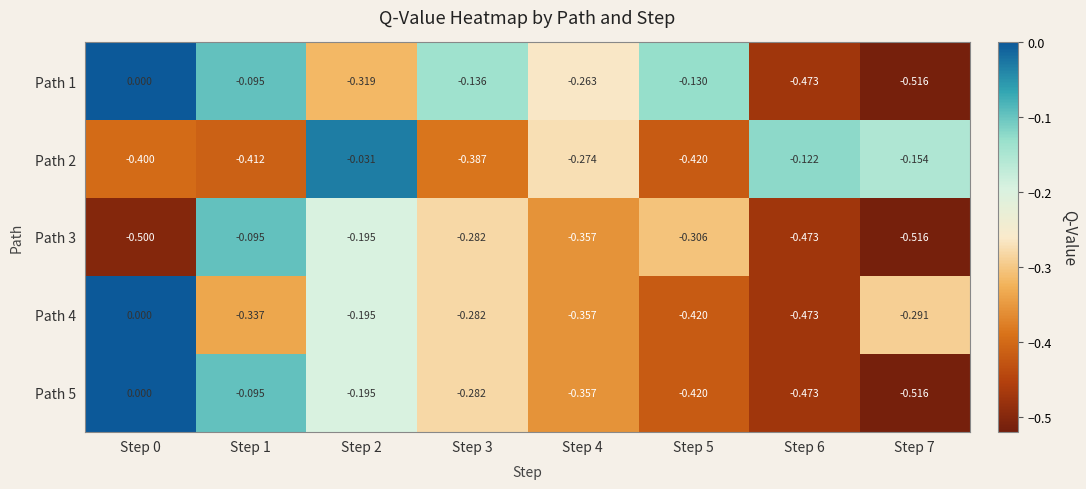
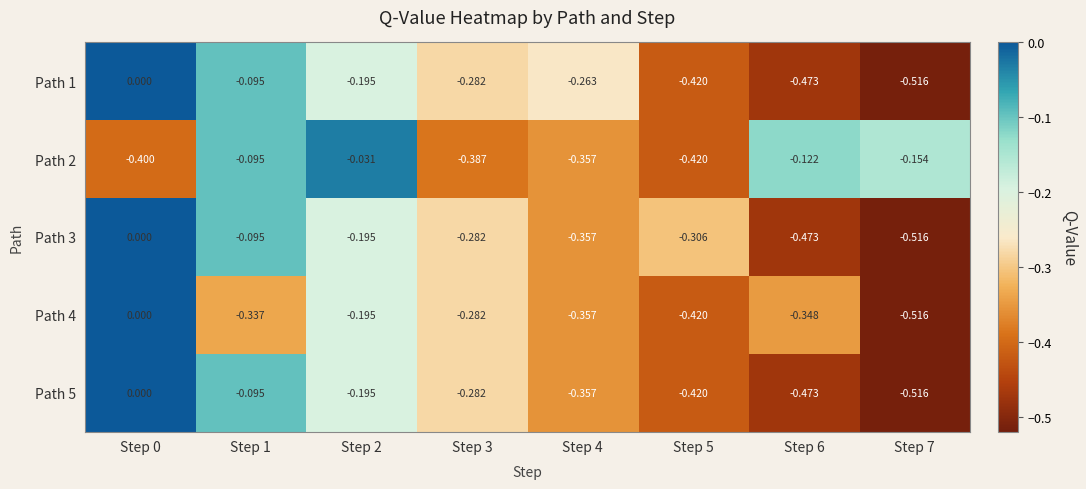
Path 1, Step 2: -0.319 -> -0.195
Path 1, Step 3: -0.136 -> -0.282
Path 1, Step 5: -0.130 -> -0.420
Path 2, Step 1: -0.412 -> -0.095
Path 2, Step 4: -0.274 -> -0.357
Path 3, Step 0: -0.500 -> 0.000
Path 4, Step 6: -0.473 -> -0.348
Path 4, Step 7: -0.291 -> -0.516
